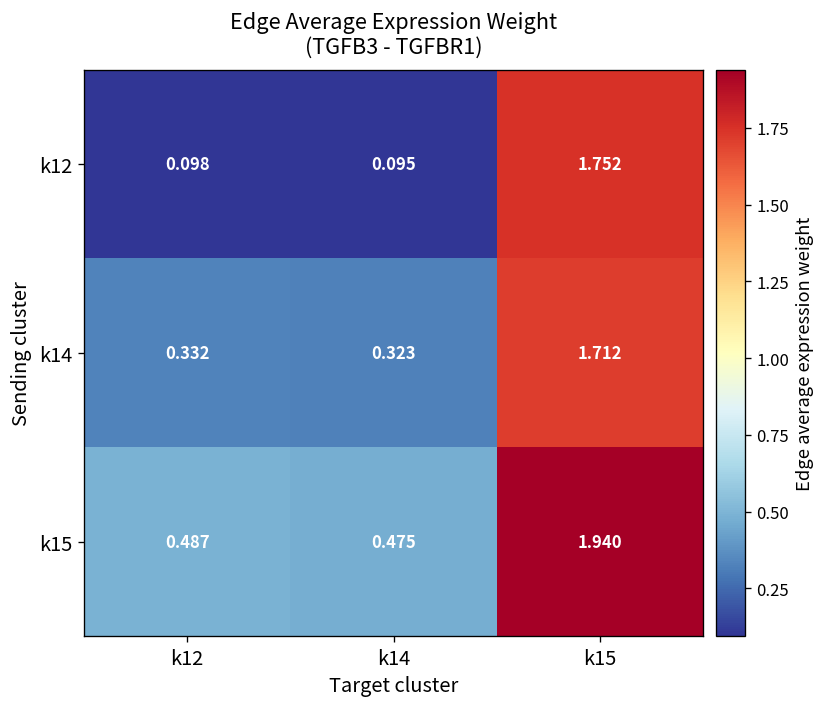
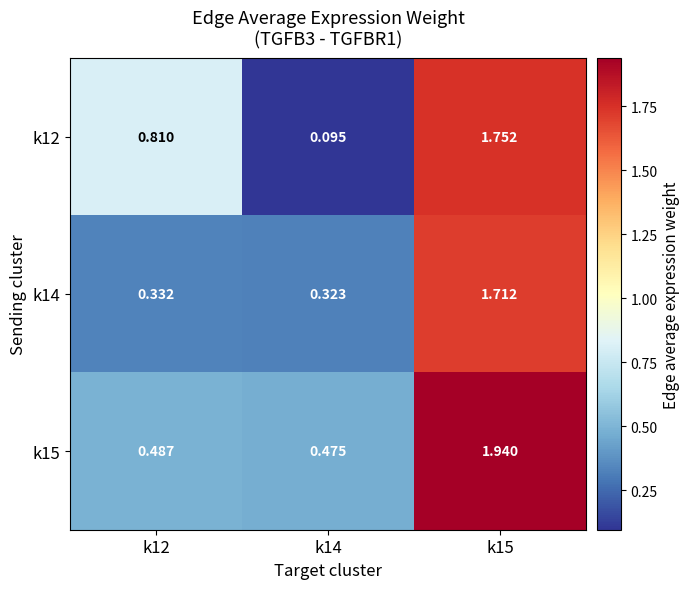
k12, k12: 0.098 -> 0.810
